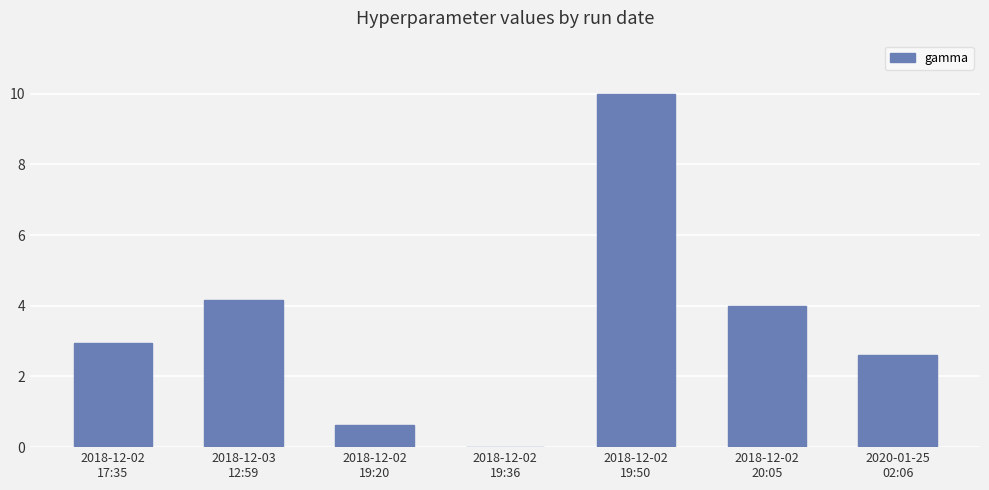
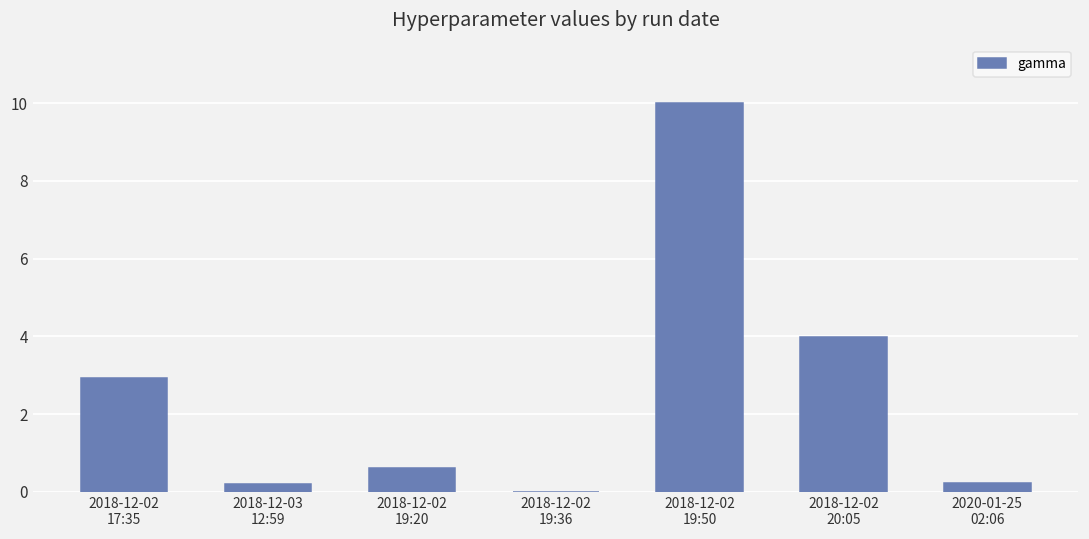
2018-12-03 12:59: 4.2 -> 0.2
2020-01-25 02:06: 2.6 -> 0.2
